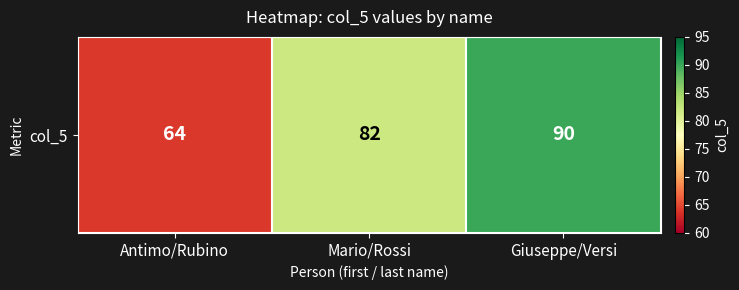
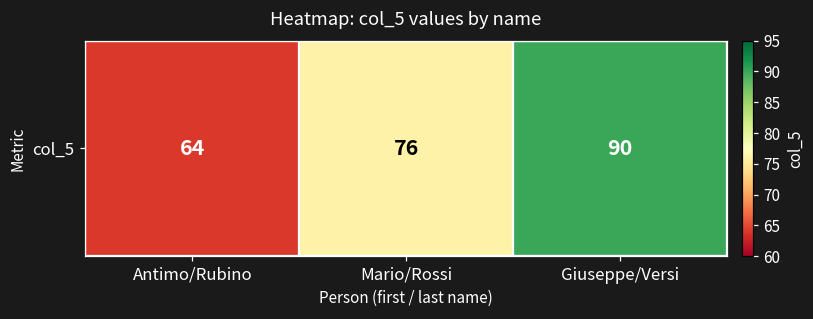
col_5, Mario/Rossi: 82 -> 76
